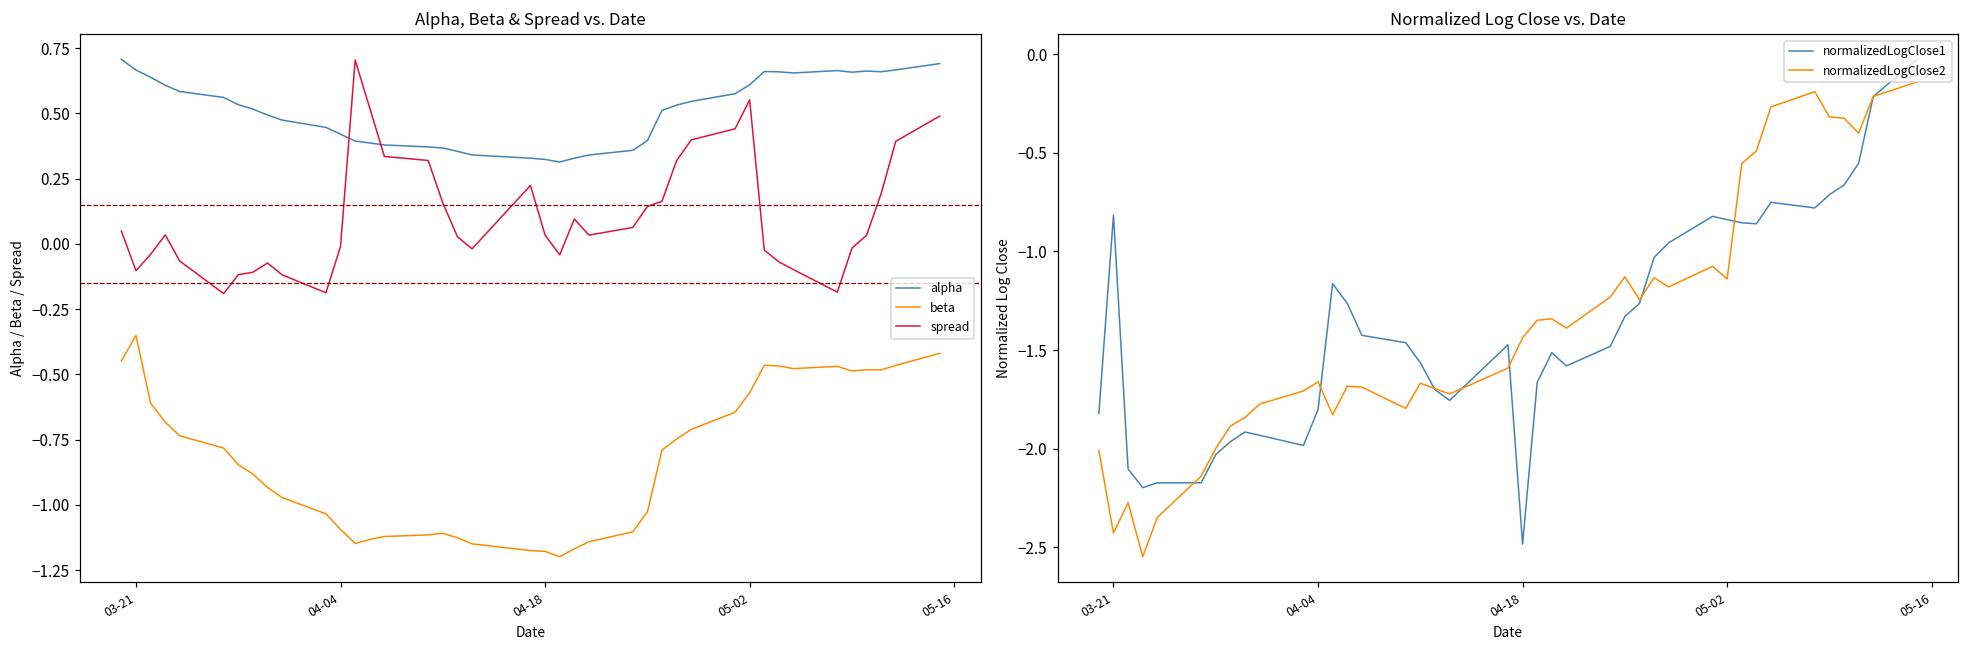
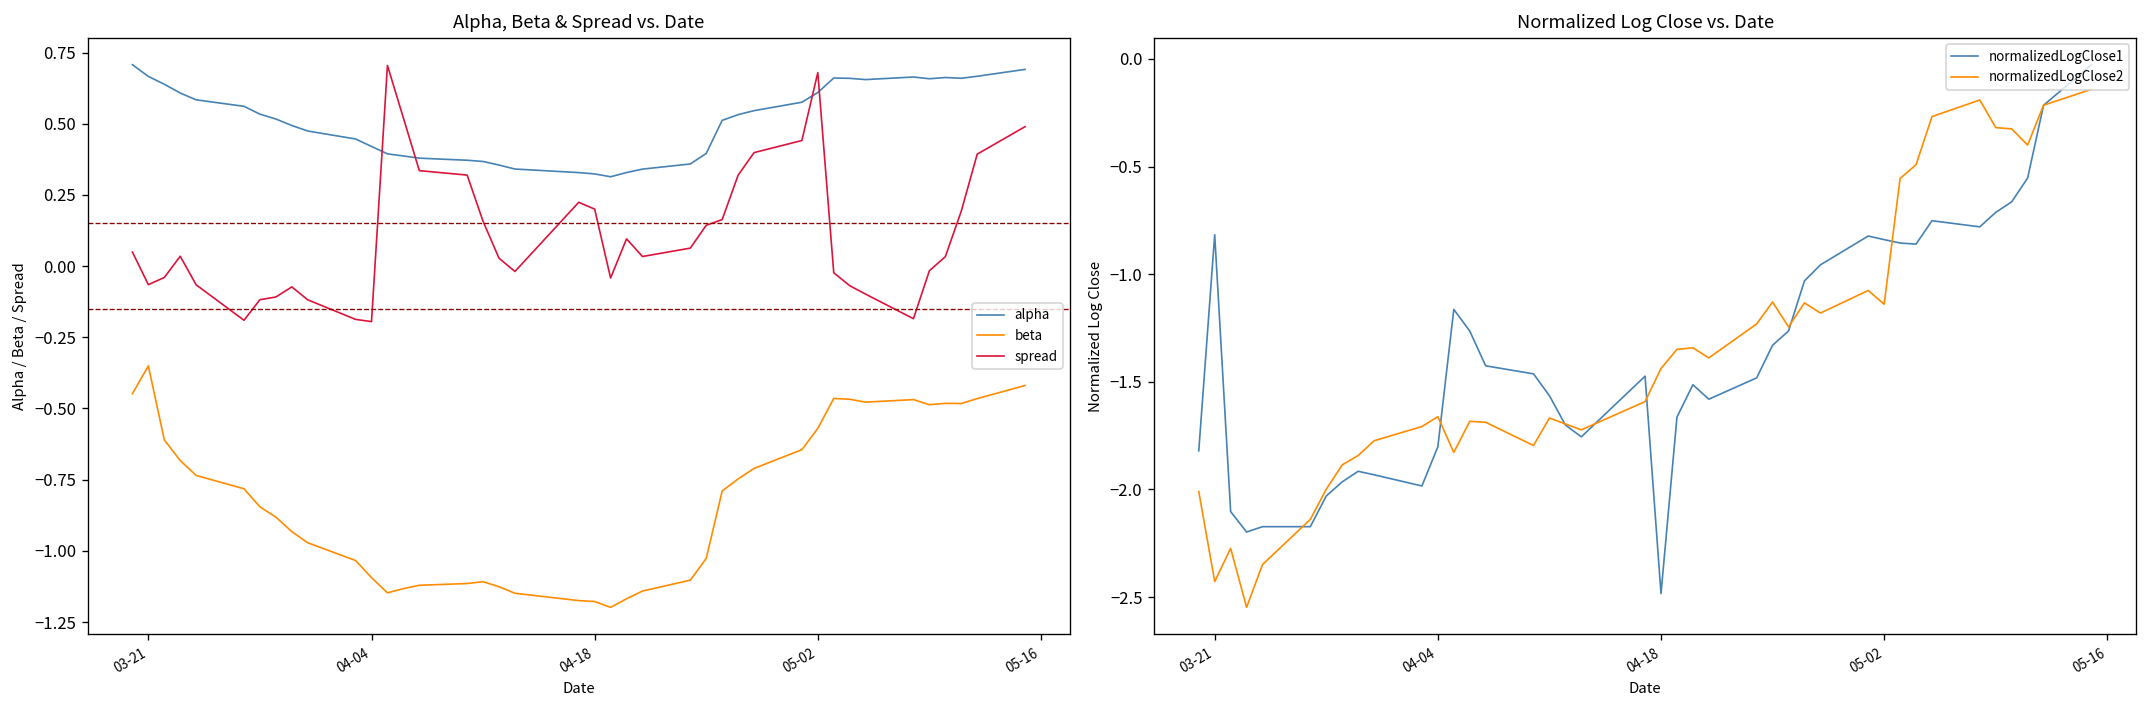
Alpha, Beta & Spread vs. Date, spread, 03-21: -0.10 -> -0.07
Alpha, Beta & Spread vs. Date, spread, 04-04: -0.01 -> -0.19
Alpha, Beta & Spread vs. Date, spread, 04-18: 0.03 -> 0.20
Alpha, Beta & Spread vs. Date, spread, 05-02: 0.55 -> 0.68
